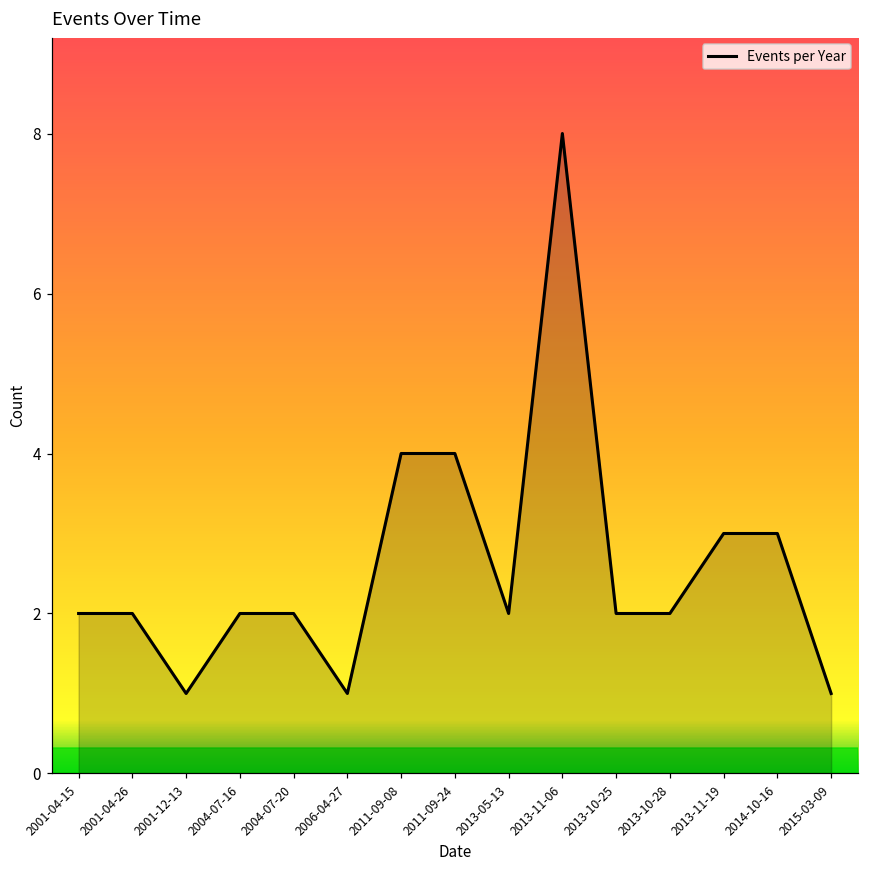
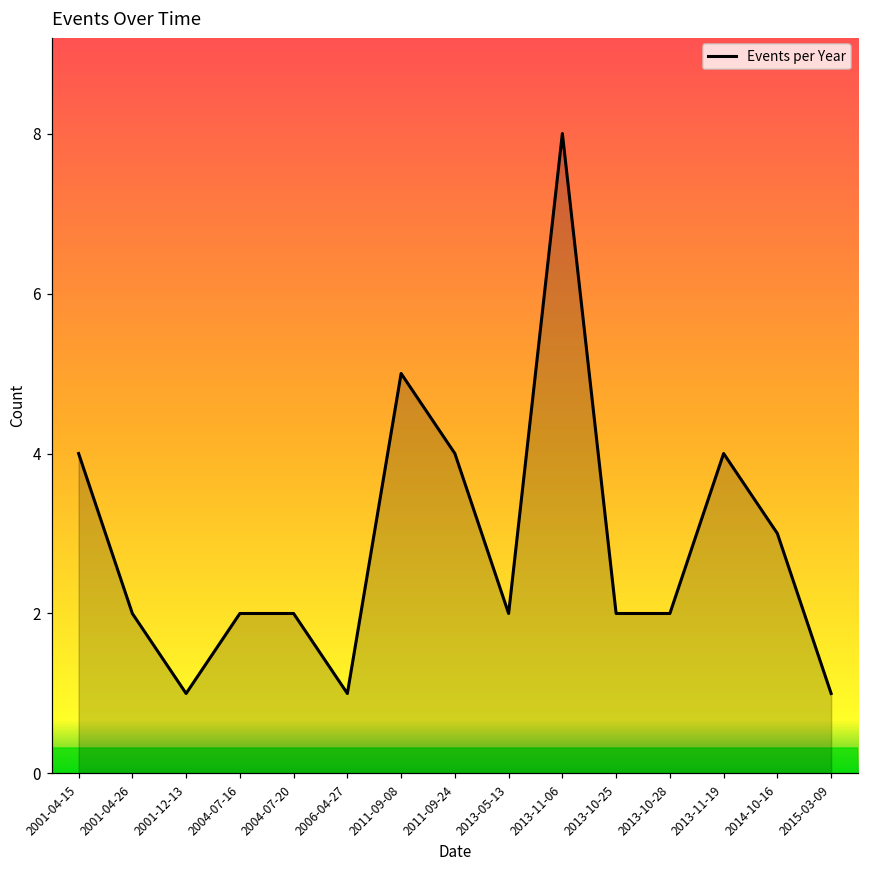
2001-04-15: 2 -> 4
2011-09-08: 4 -> 5
2013-11-19: 3 -> 4
